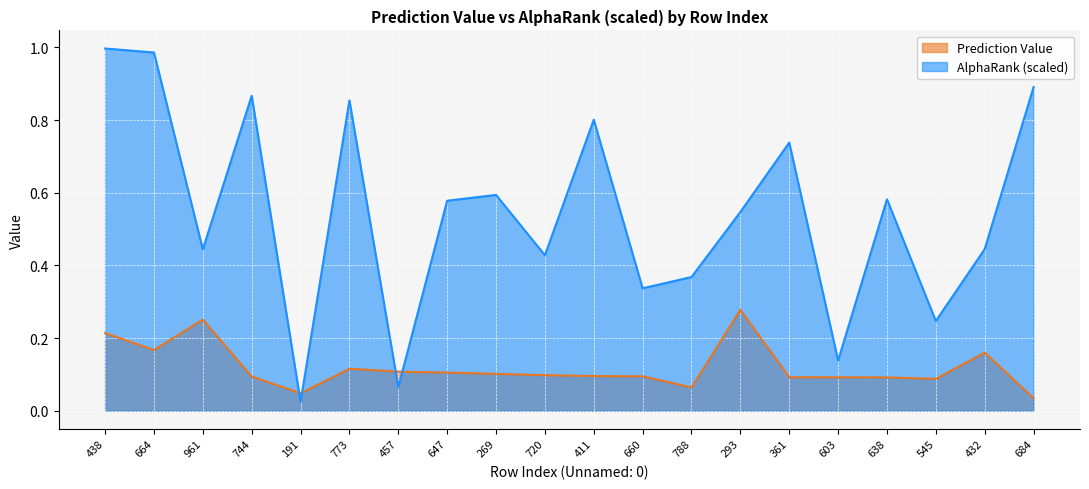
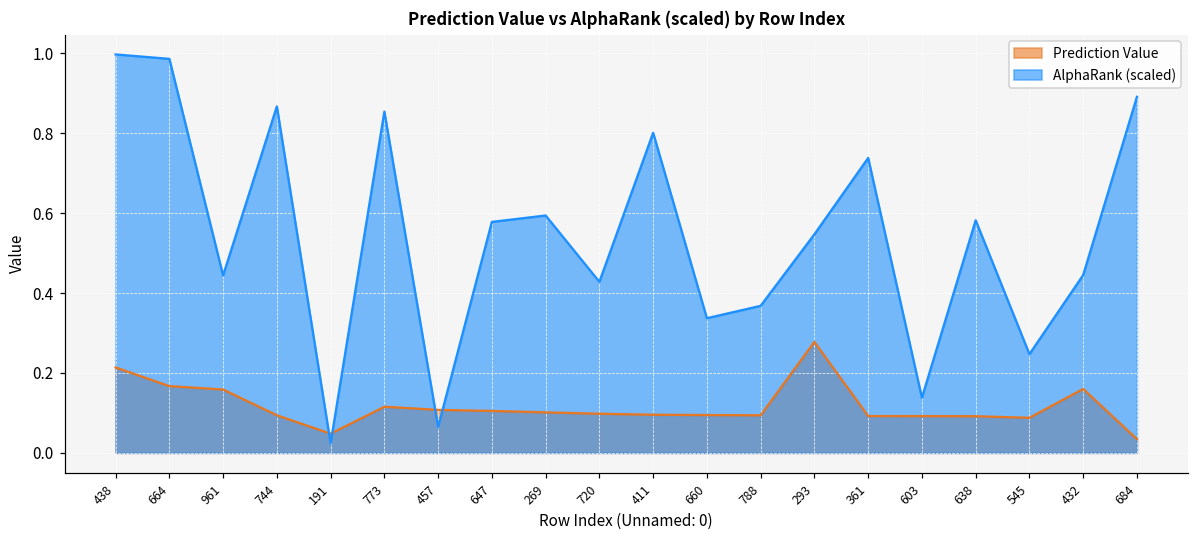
Prediction Value, 961: 0.25 -> 0.16
Prediction Value, 788: 0.06 -> 0.09
